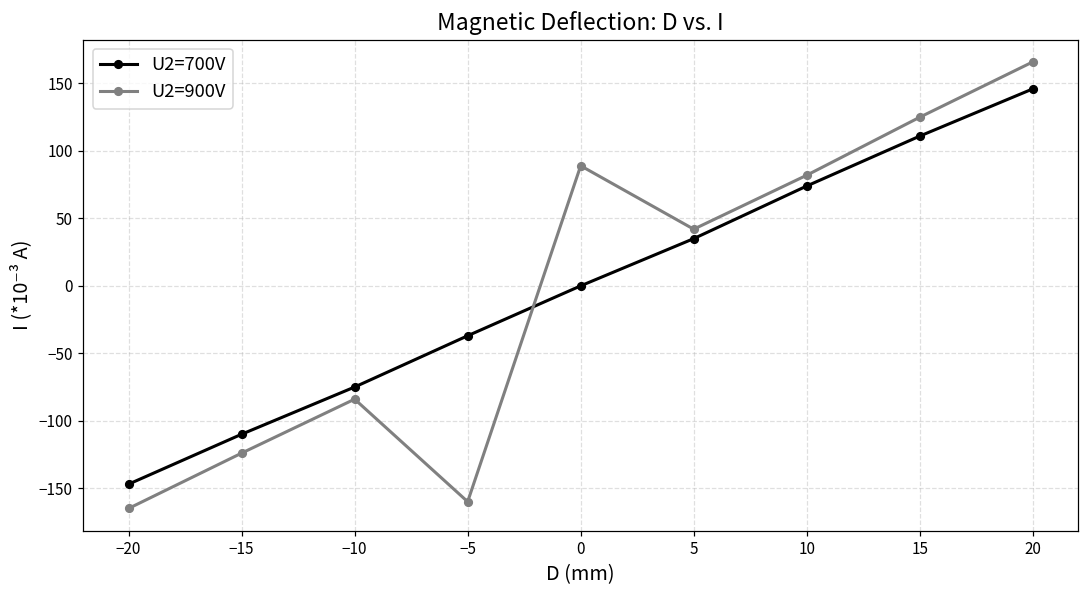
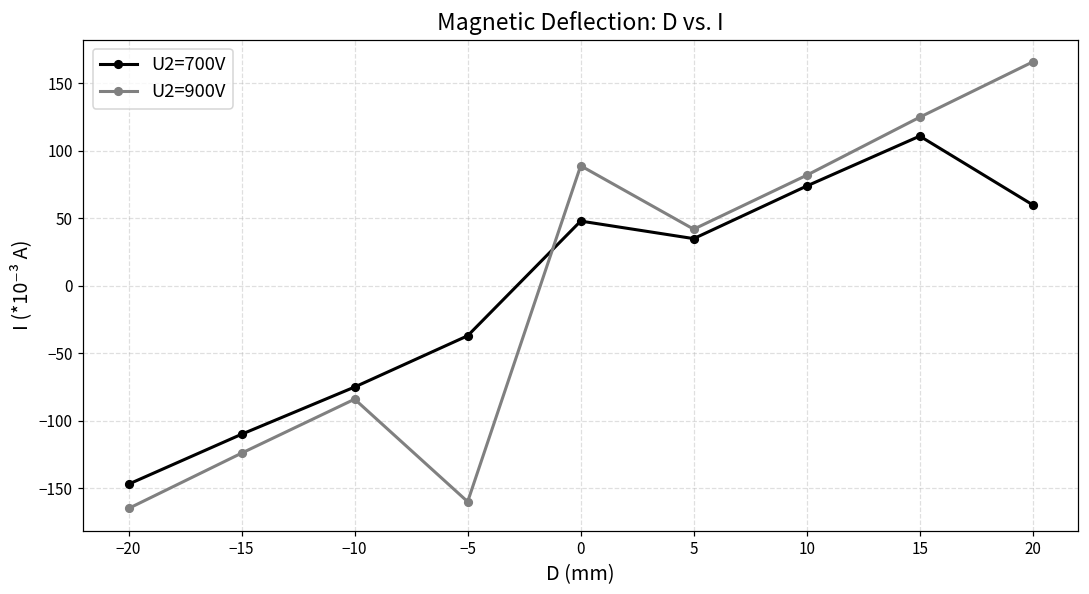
U2=700V, 0: 0 -> 48
U2=700V, 20: 146 -> 60
